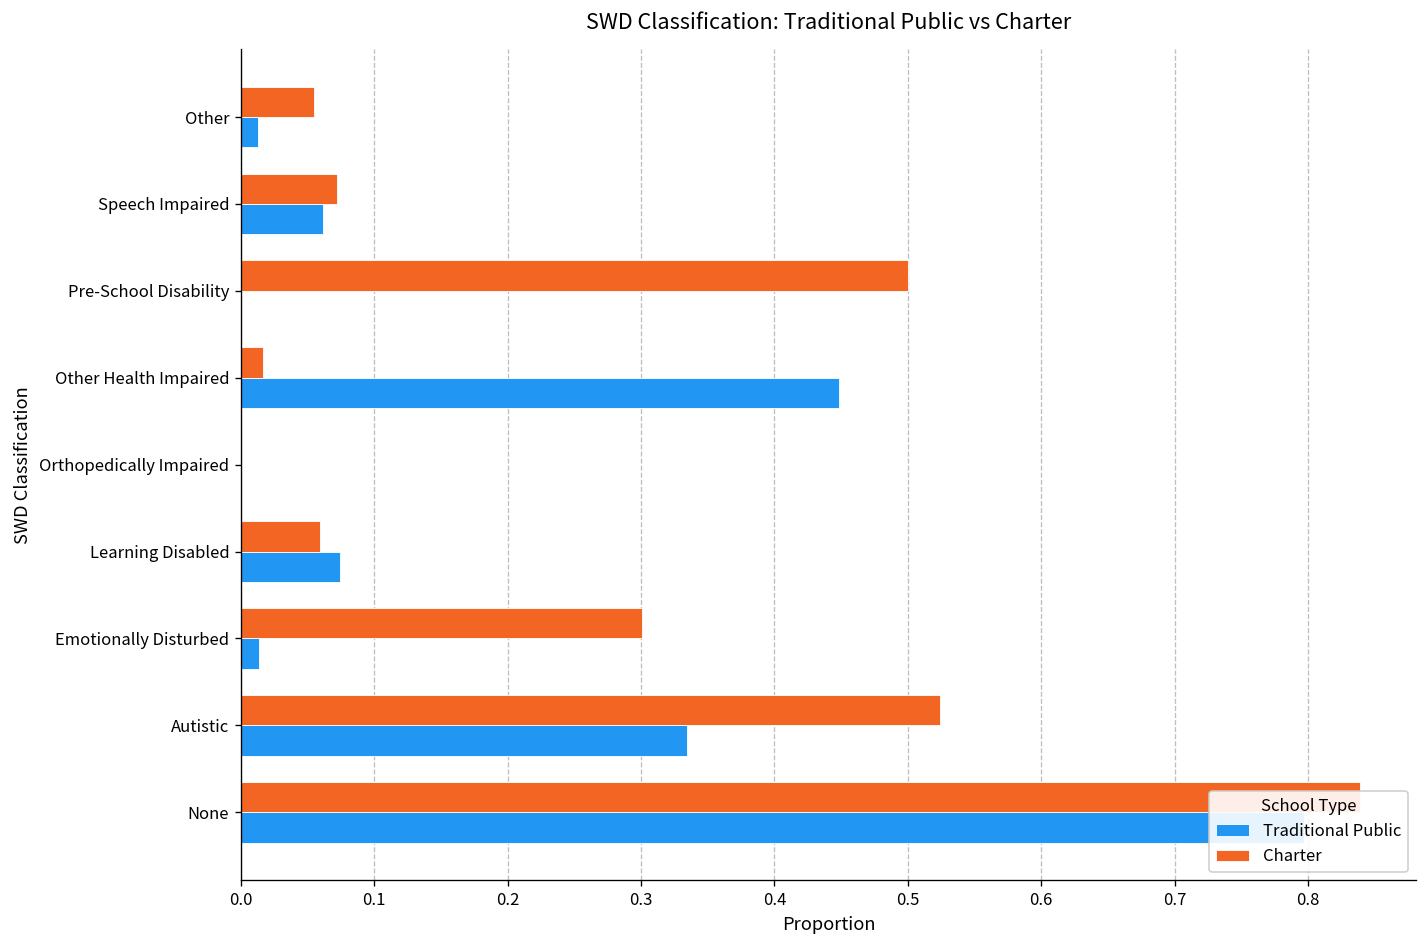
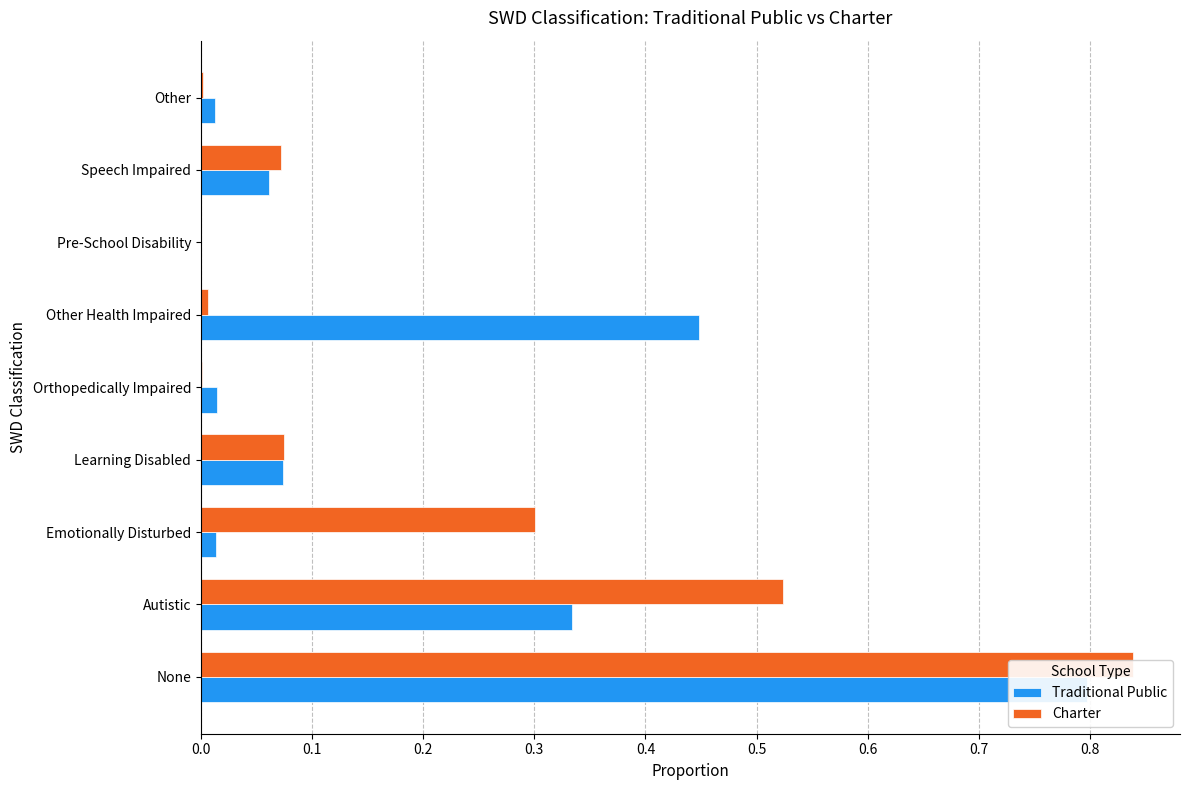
Charter, Other: 0.055 -> 0.002
Charter, Pre-School Disability: 0.5 -> 0.0
Charter, Other Health Impaired: 0.017 -> 0.006
Traditional Public, Orthopedically Impaired: 0.001 -> 0.014
Charter, Learning Disabled: 0.059 -> 0.075
